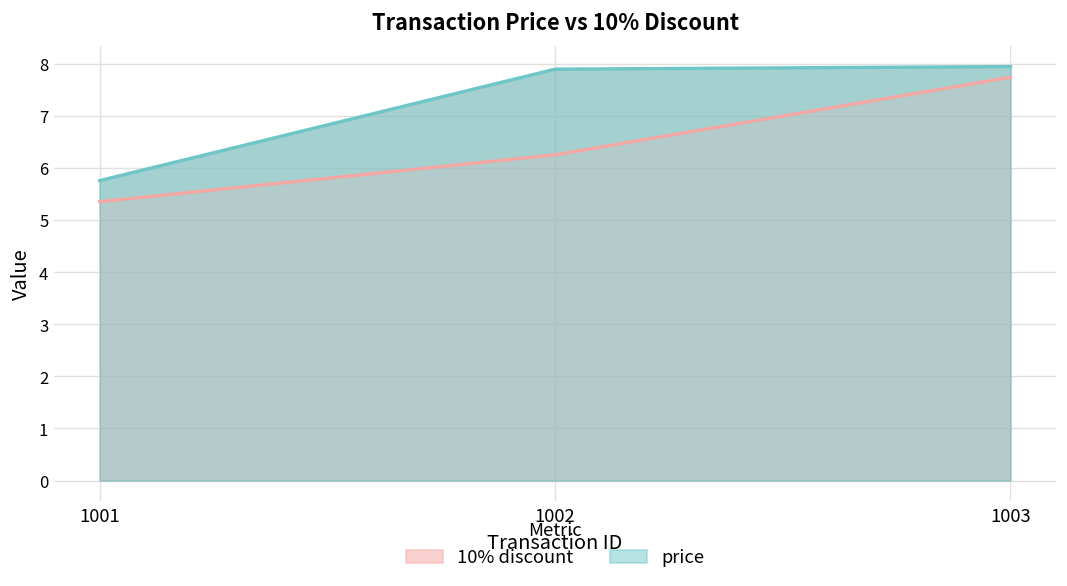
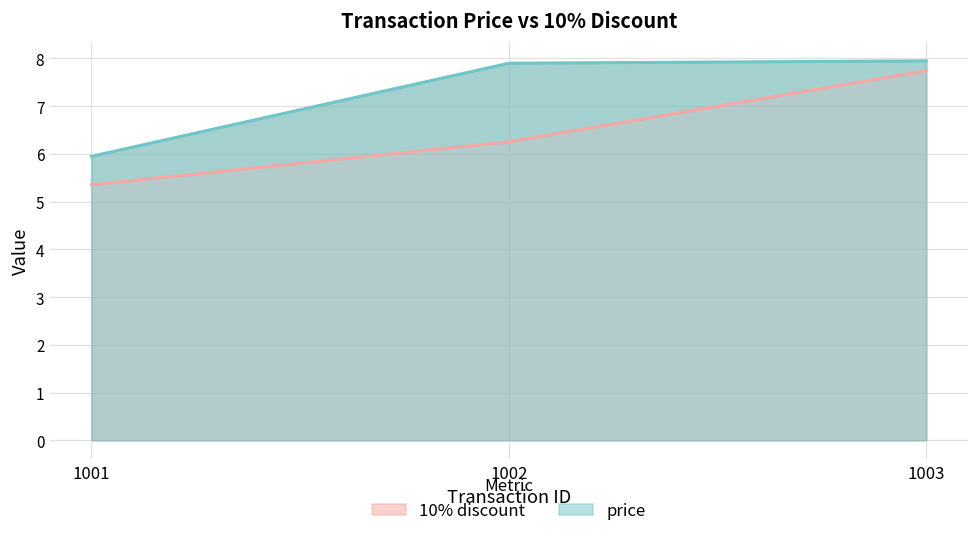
price, 1001: 5.8 -> 6.0
